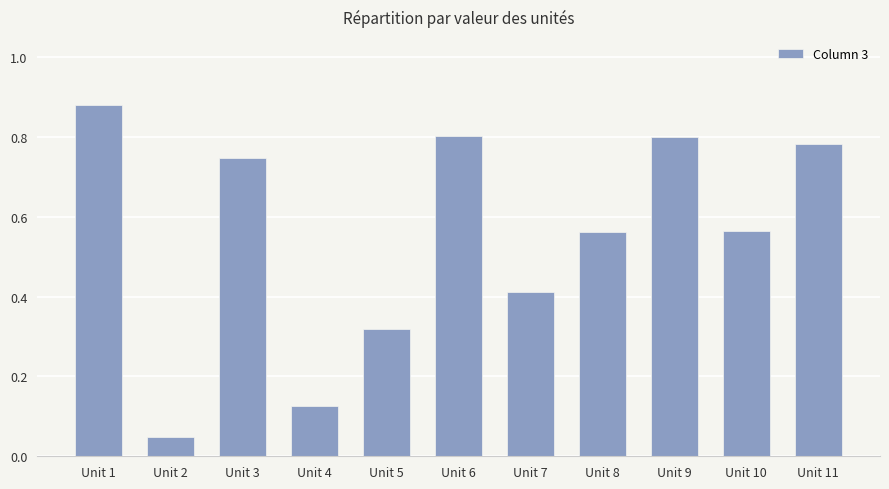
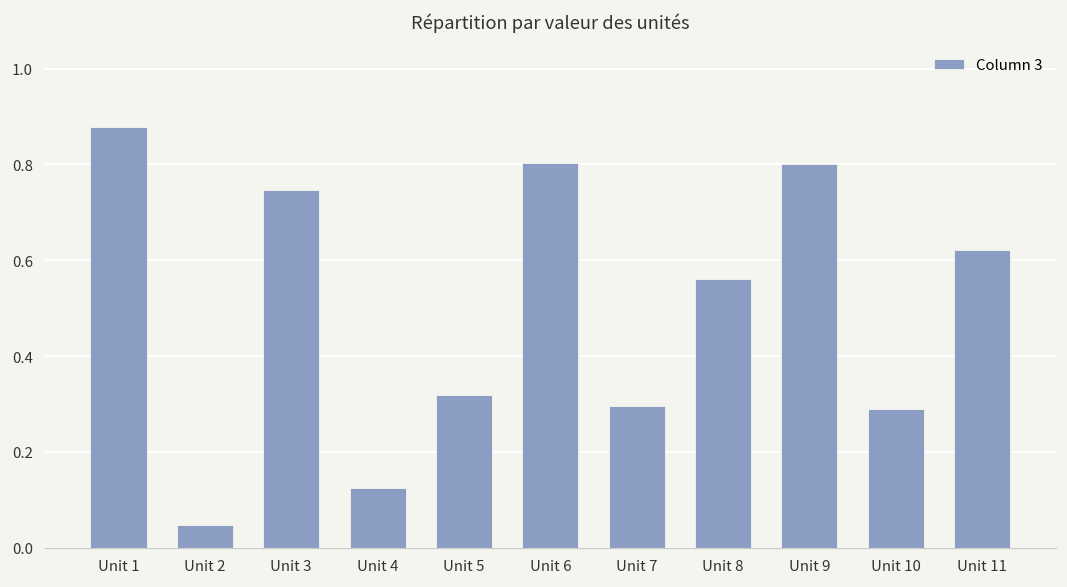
Unit 7: 0.41 -> 0.30
Unit 10: 0.56 -> 0.29
Unit 11: 0.78 -> 0.62
